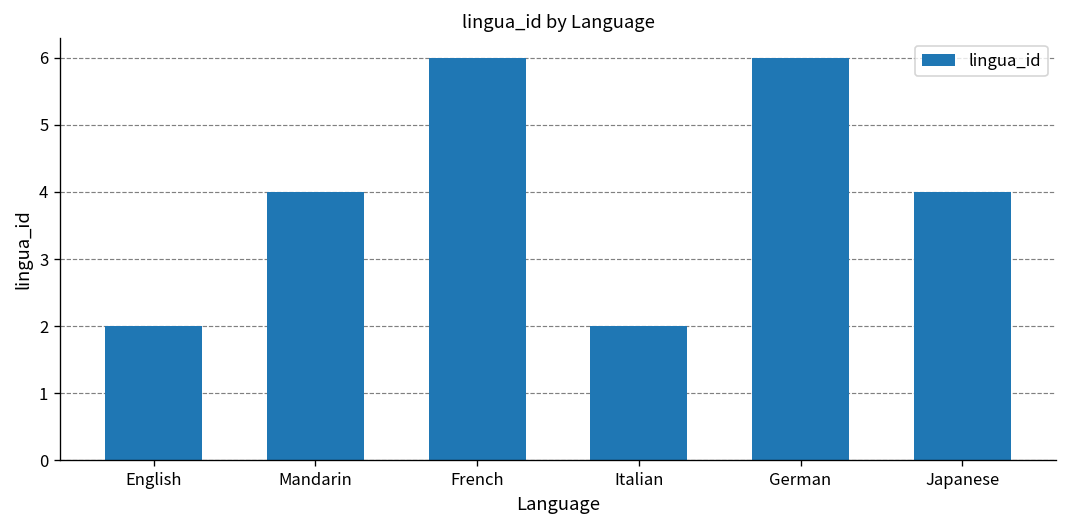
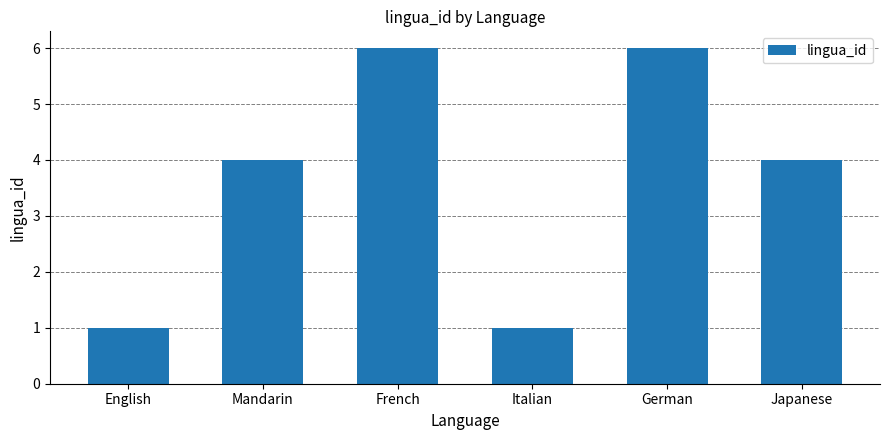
English: 2 -> 1
Italian: 2 -> 1
